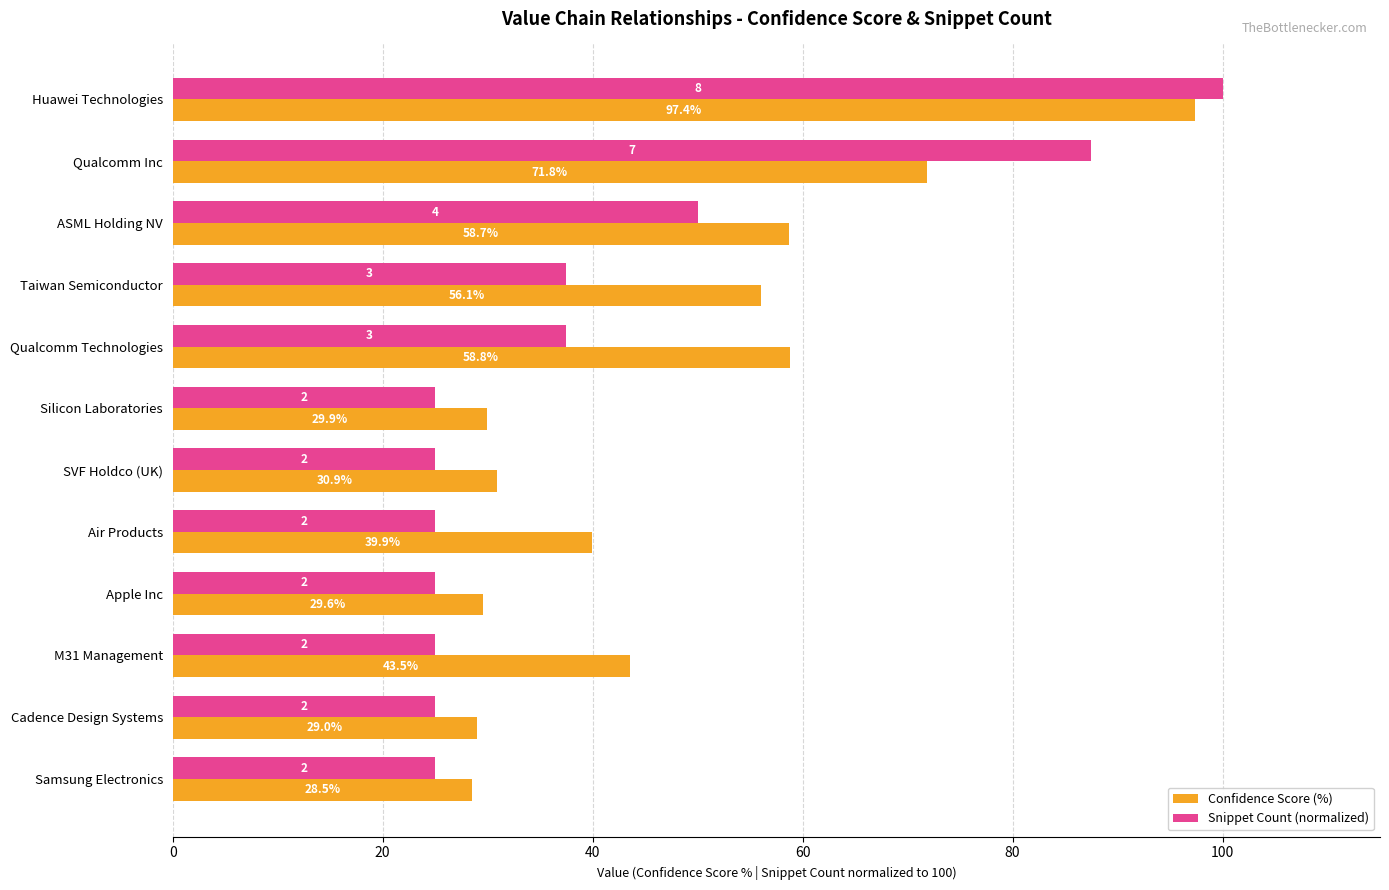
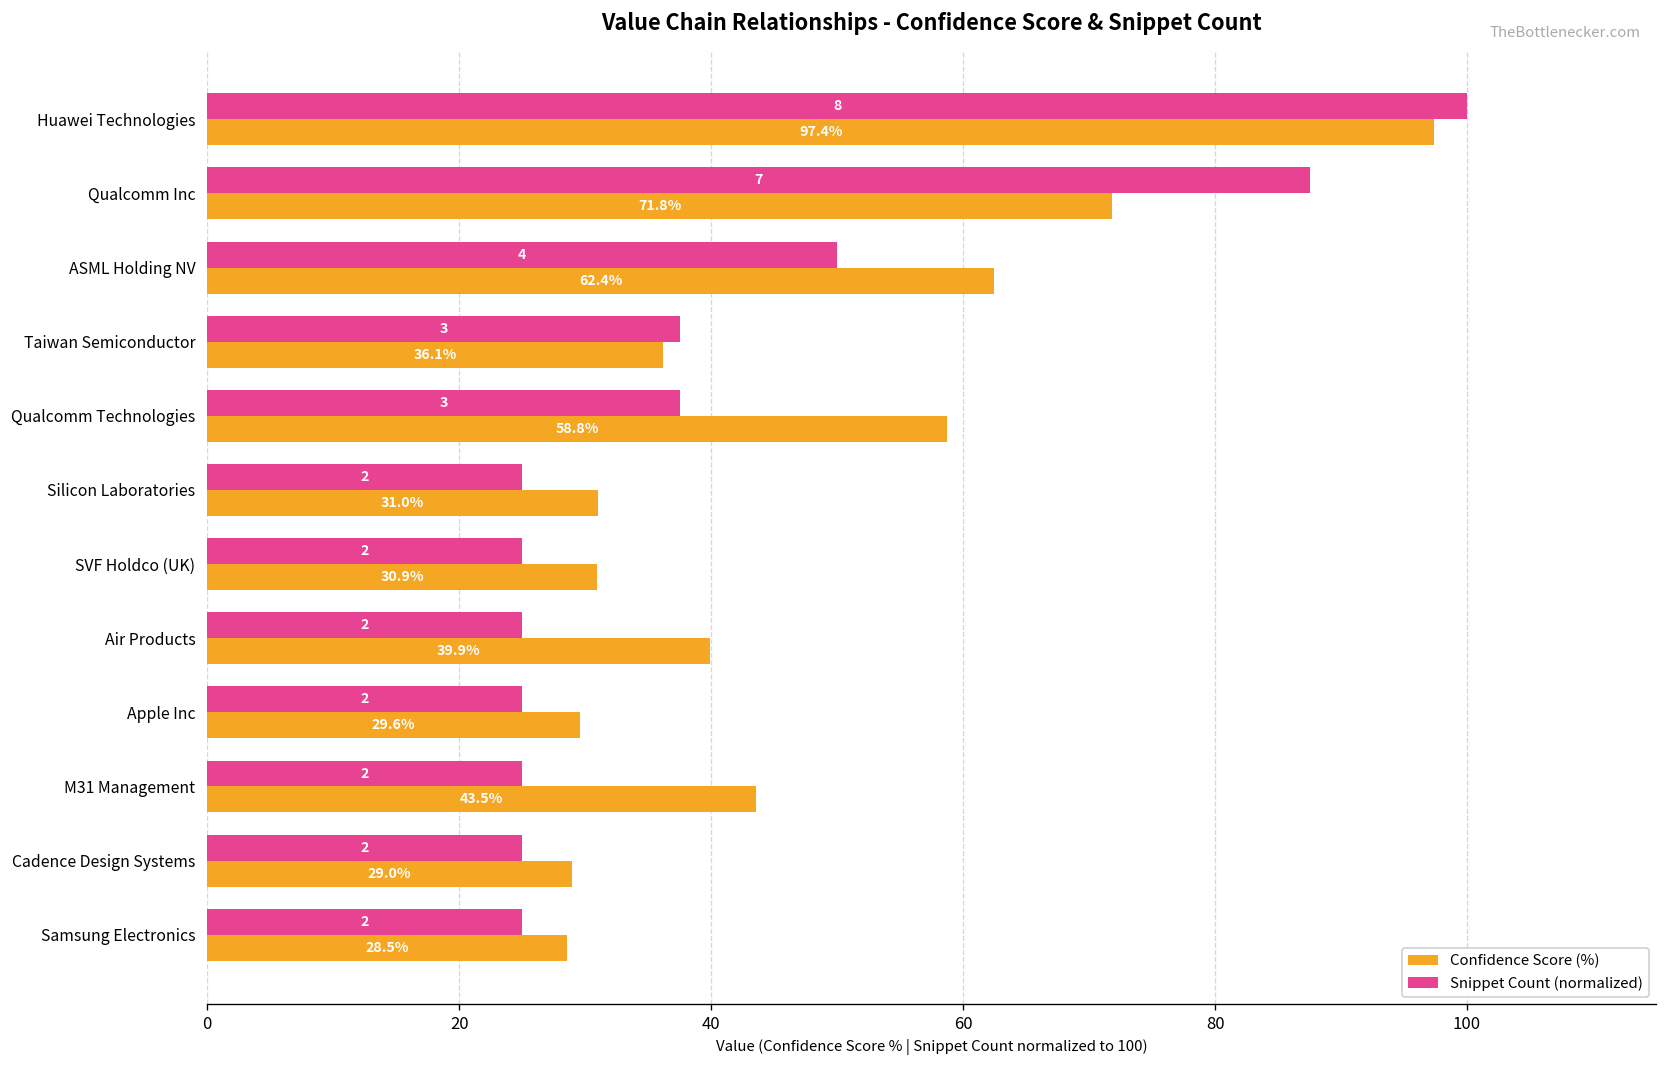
Confidence Score (%), ASML Holding NV: 58.7% -> 62.4%
Confidence Score (%), Taiwan Semiconductor: 56.1% -> 36.1%
Confidence Score (%), Silicon Laboratories: 29.9% -> 31.0%
